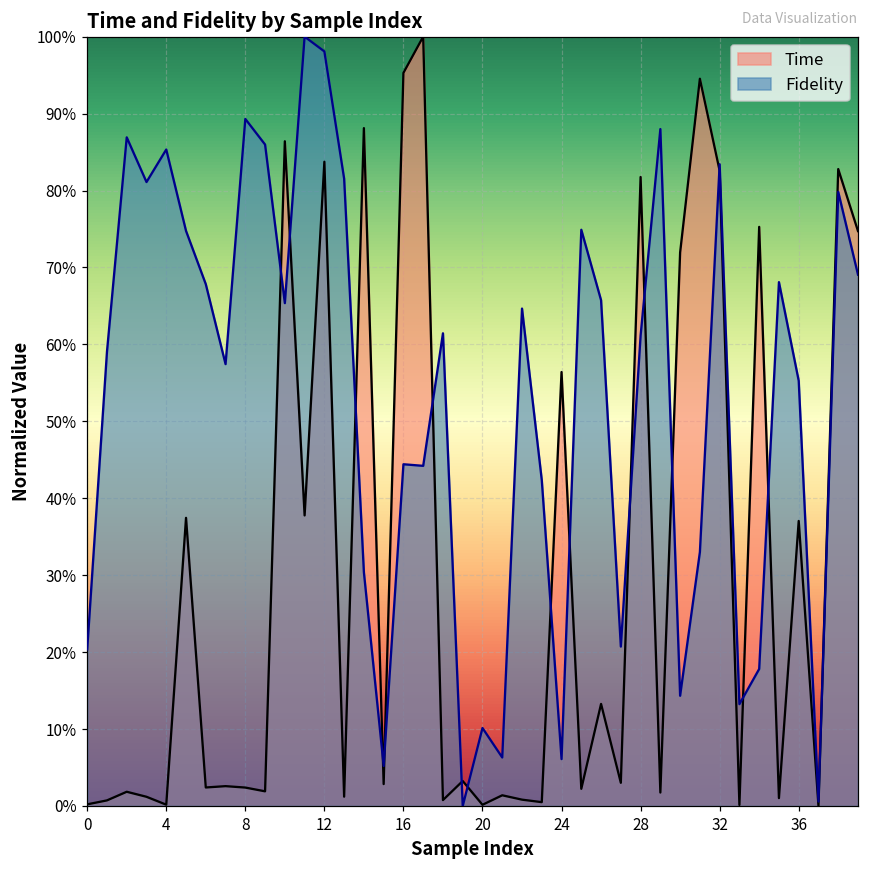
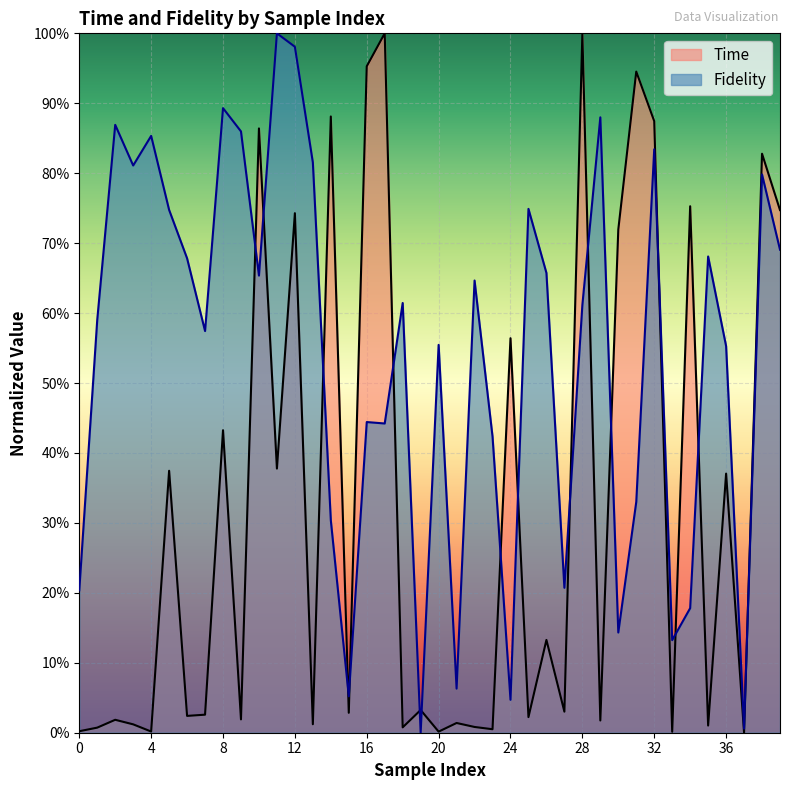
Time, 8: 2% -> 43%
Time, 12: 84% -> 74%
Fidelity, 20: 10% -> 55%
Fidelity, 24: 6% -> 5%
Time, 28: 82% -> 100%
Time, 32: 83% -> 87%
